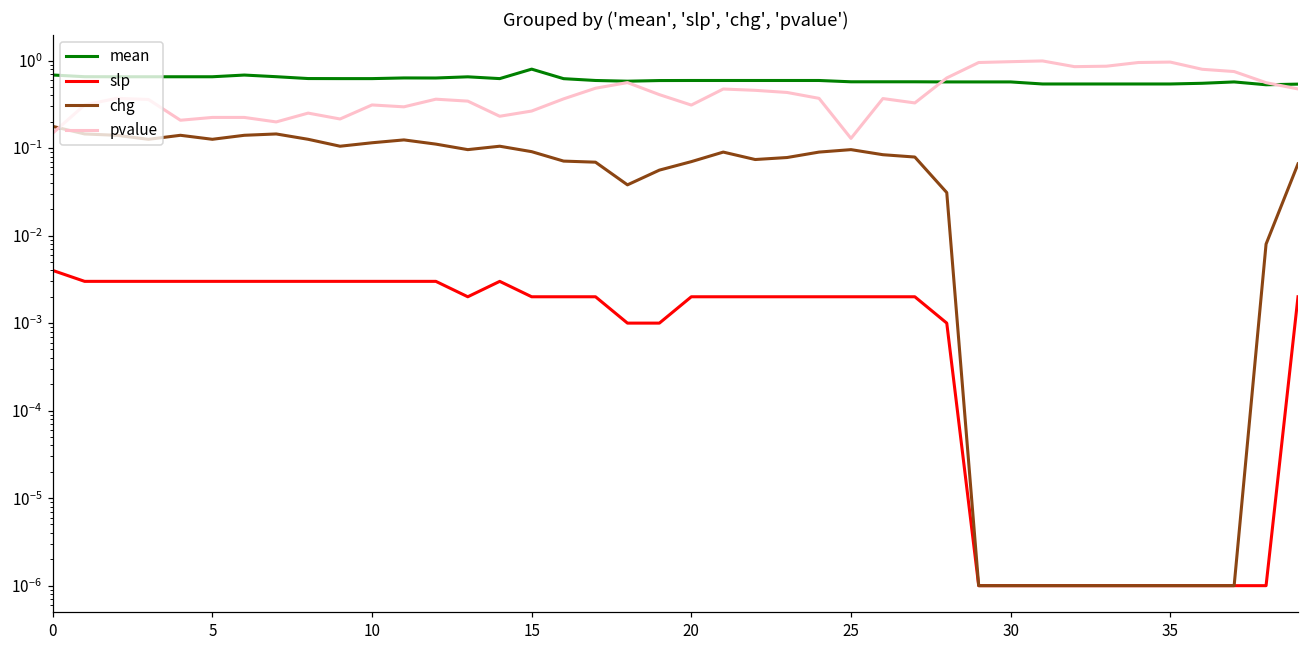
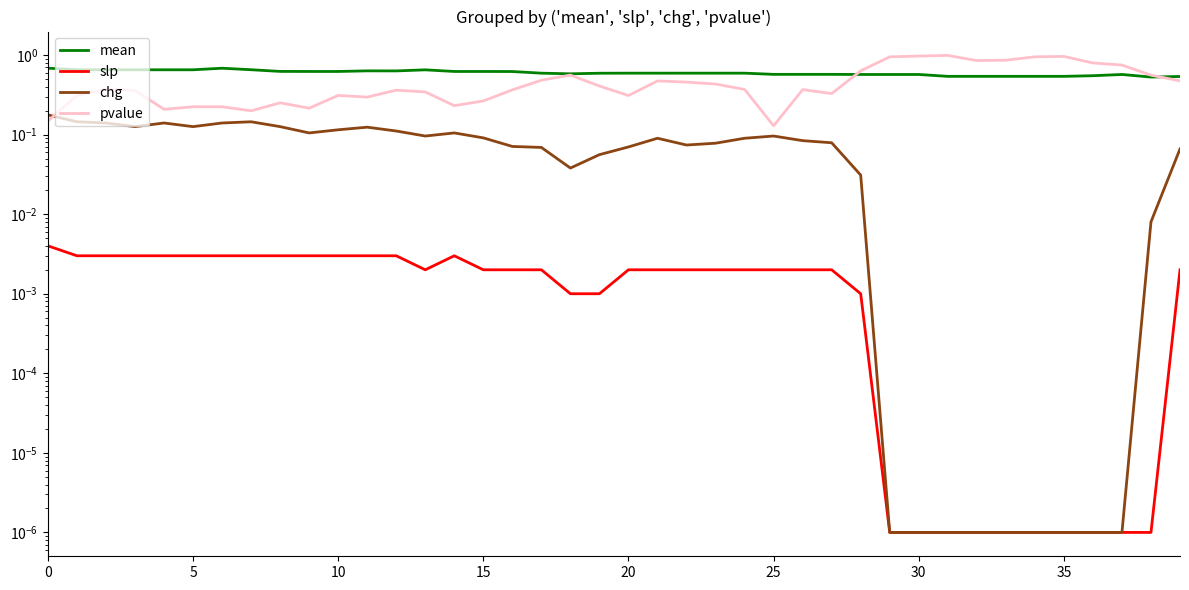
mean, 15: 0.8 -> 0.6
